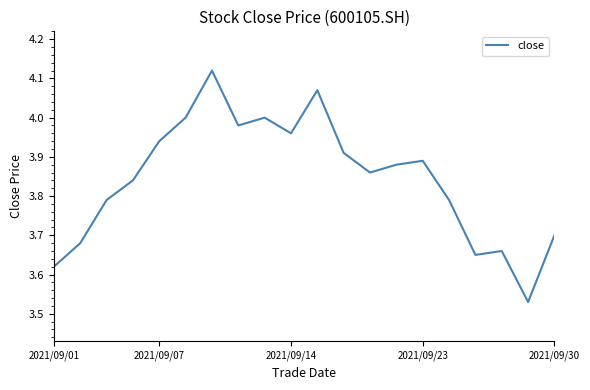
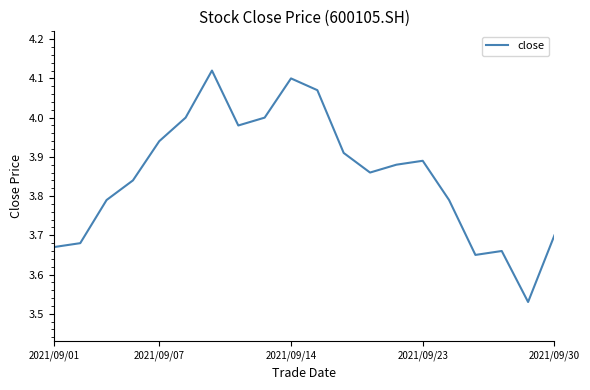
2021/09/01: 3.62 -> 3.67
2021/09/14: 3.96 -> 4.10
